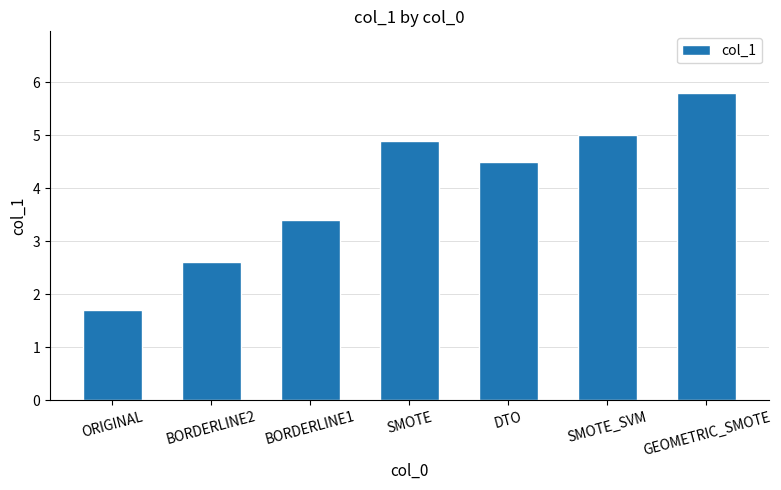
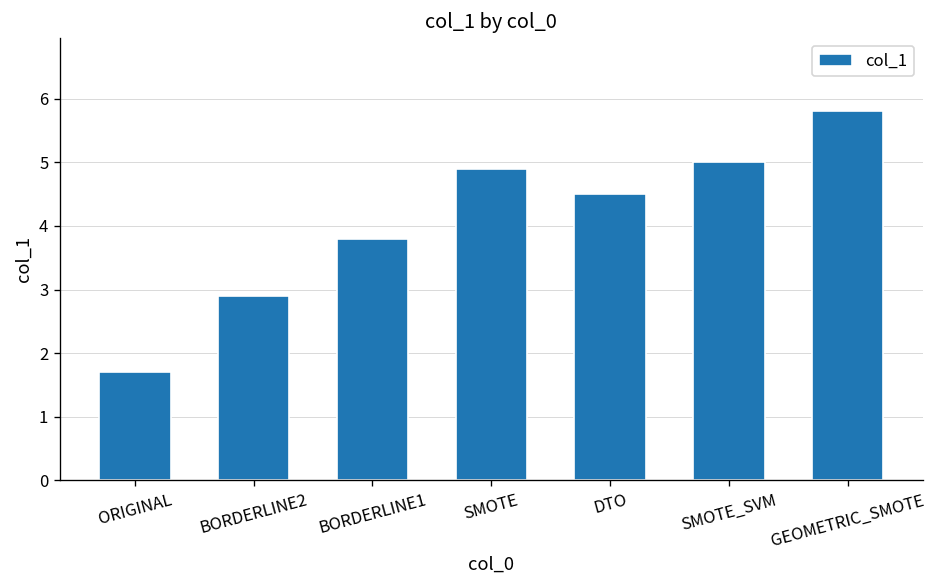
BORDERLINE2: 2.6 -> 2.9
BORDERLINE1: 3.4 -> 3.8
